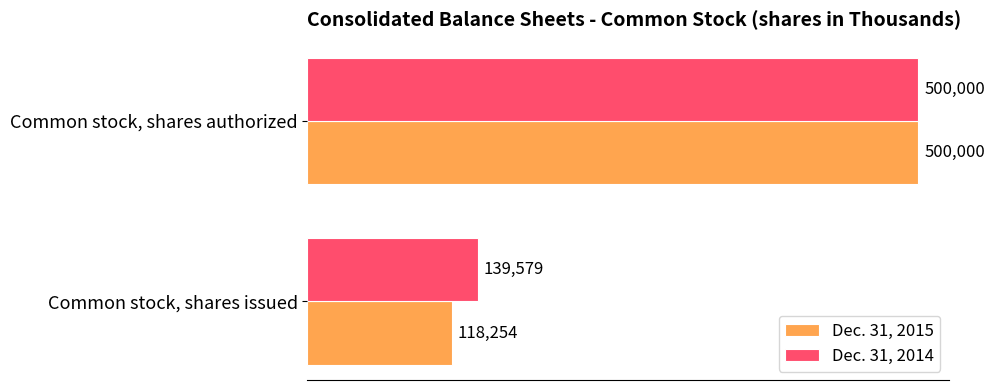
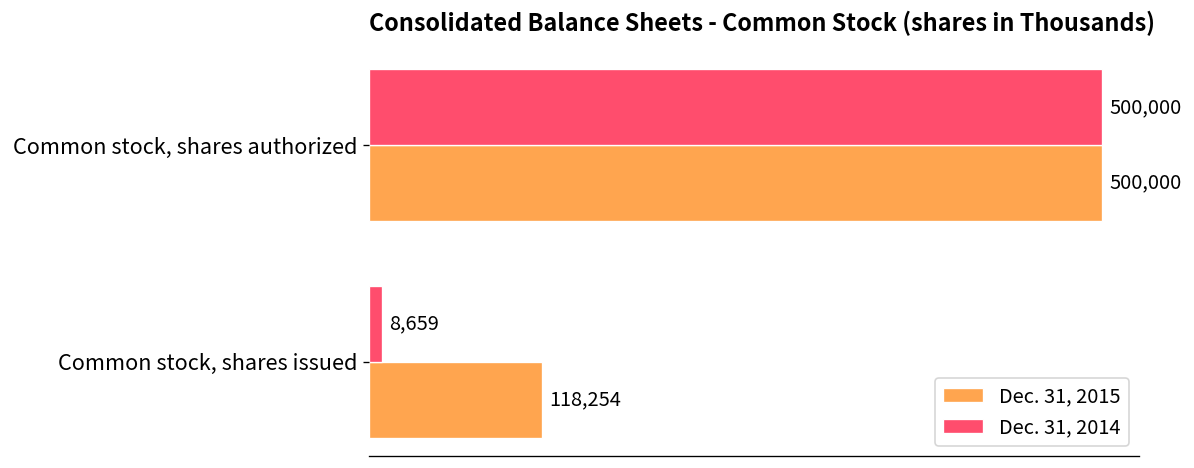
Dec. 31, 2014, Common stock, shares issued: 139,579 -> 8,659
